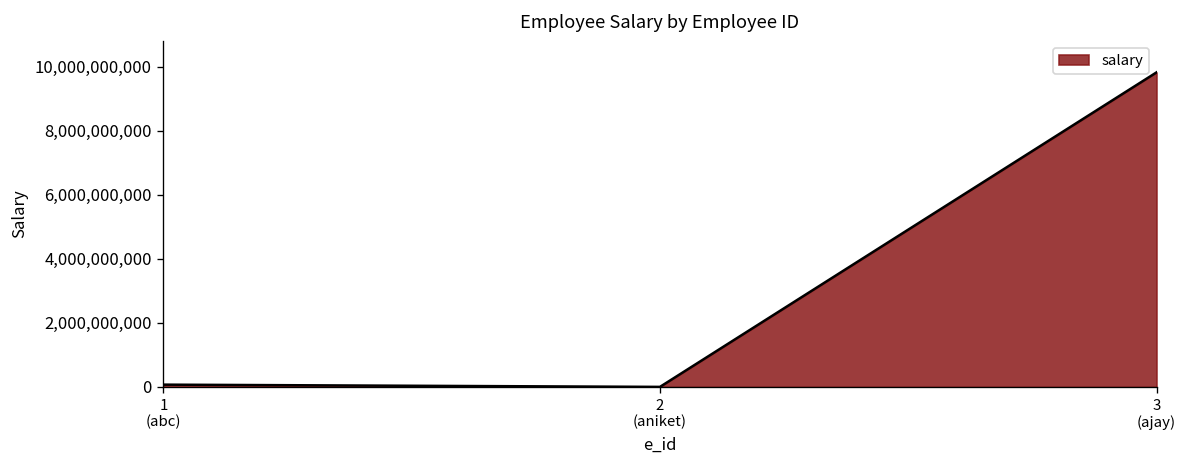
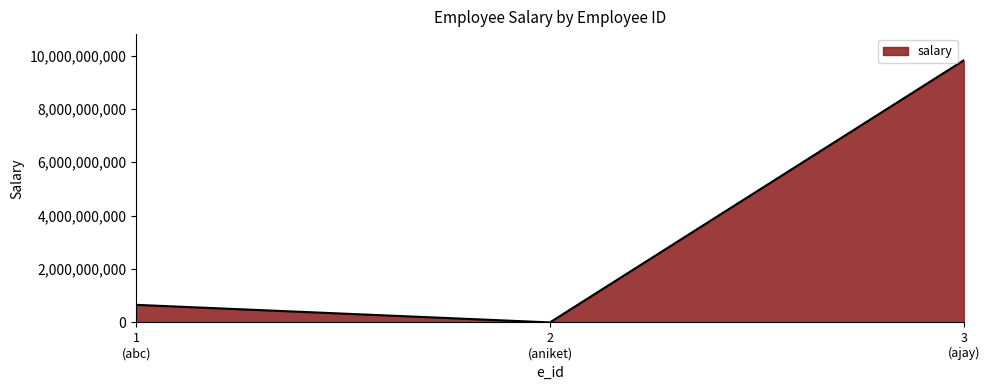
1 (abc): 100,000,000 -> 700,000,000
